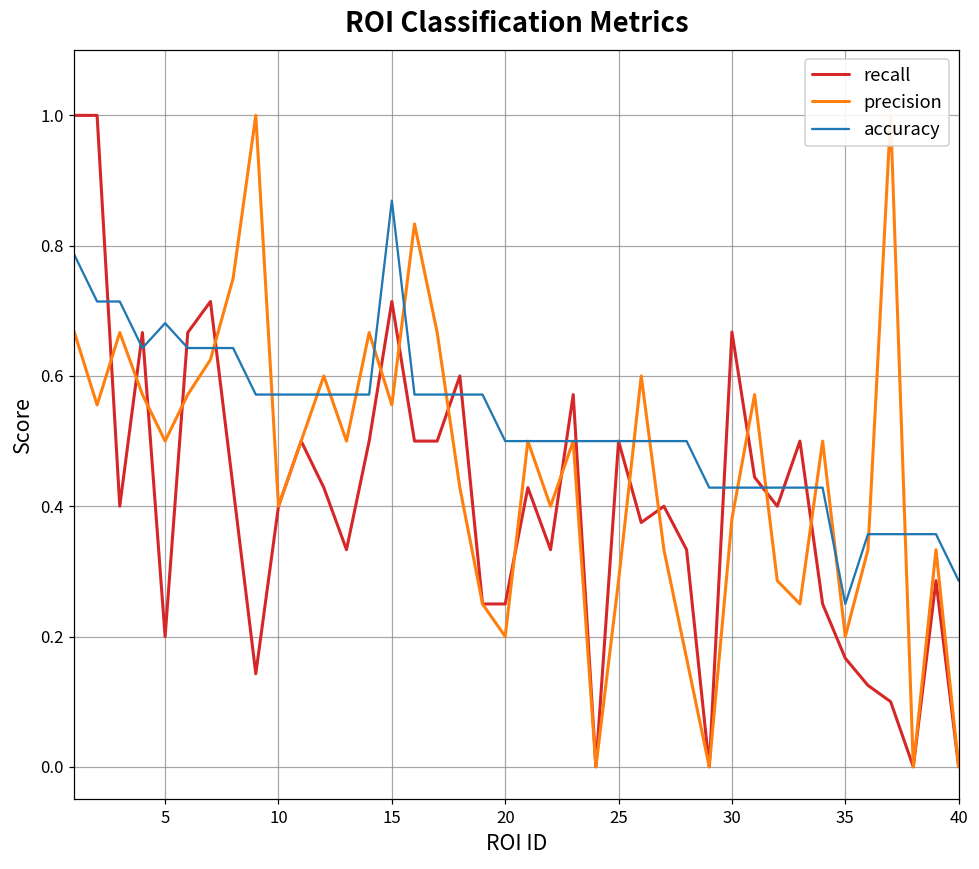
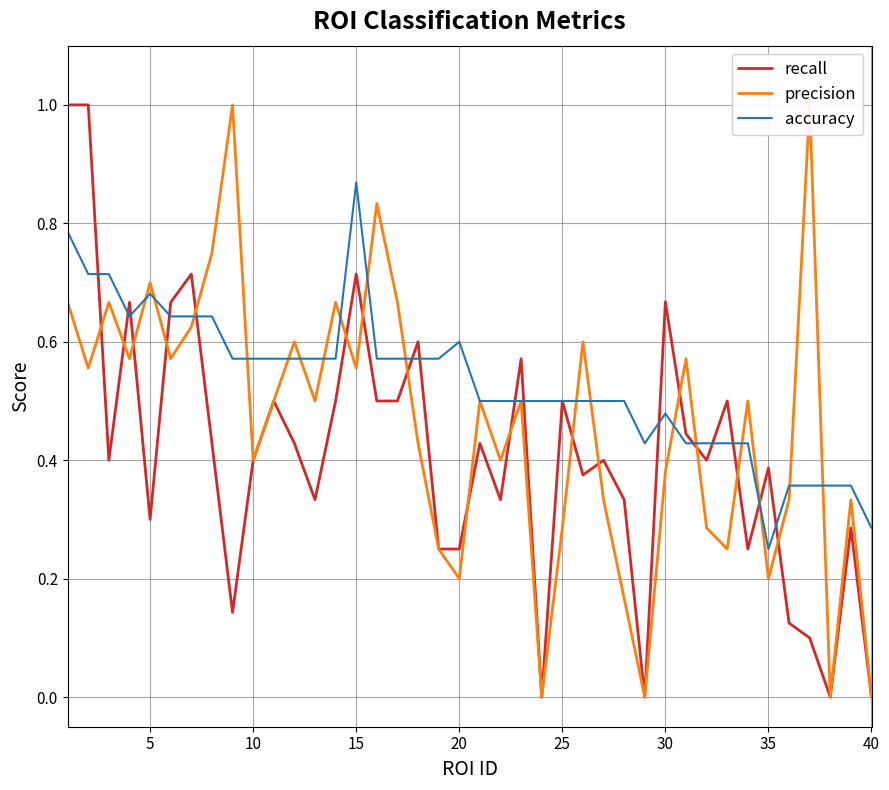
recall, 5: 0.2 -> 0.3
precision, 5: 0.5 -> 0.7
accuracy, 20: 0.5 -> 0.6
accuracy, 30: 0.43 -> 0.48
recall, 35: 0.17 -> 0.39
